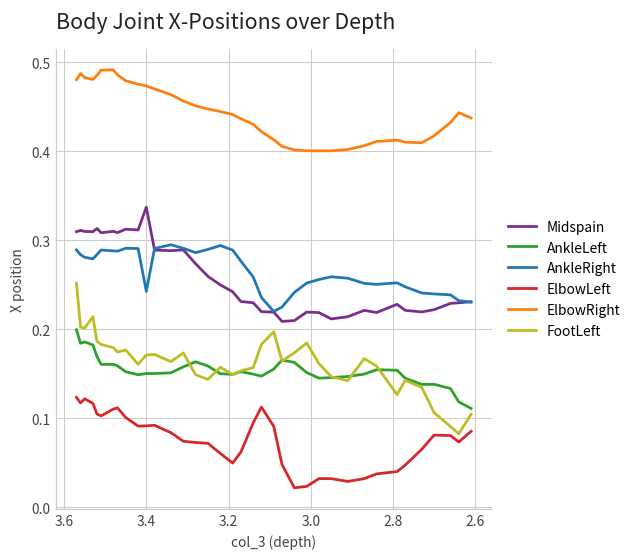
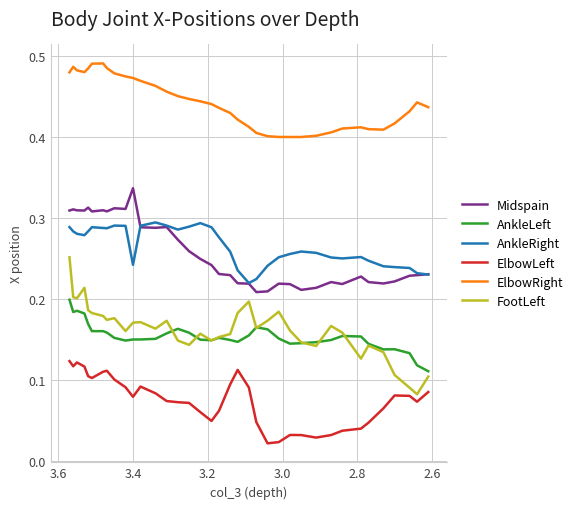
ElbowLeft, 3.4: 0.09 -> 0.08
